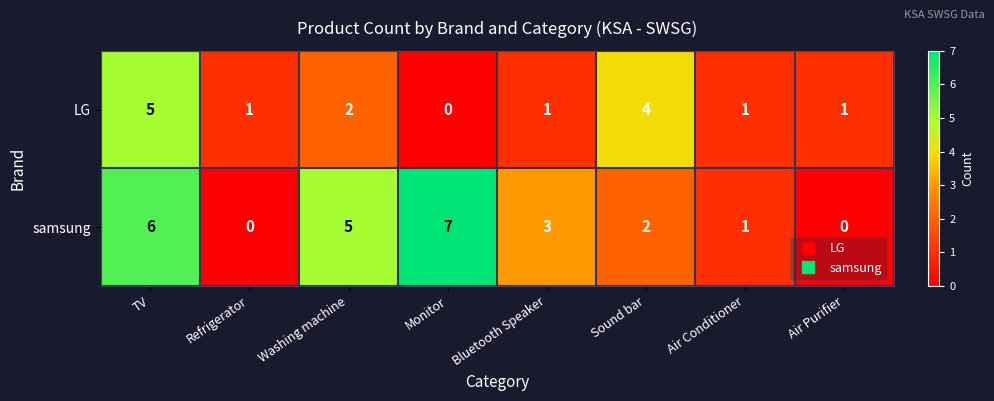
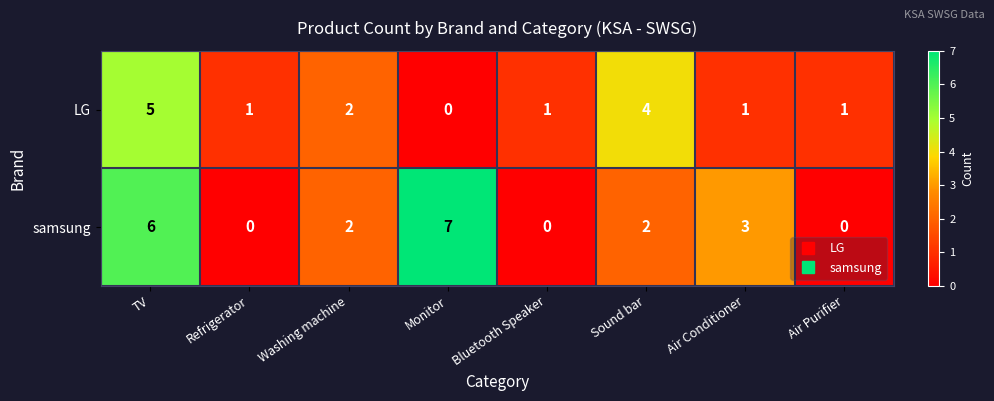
samsung, Washing machine: 5 -> 2
samsung, Bluetooth Speaker: 3 -> 0
samsung, Air Conditioner: 1 -> 3
